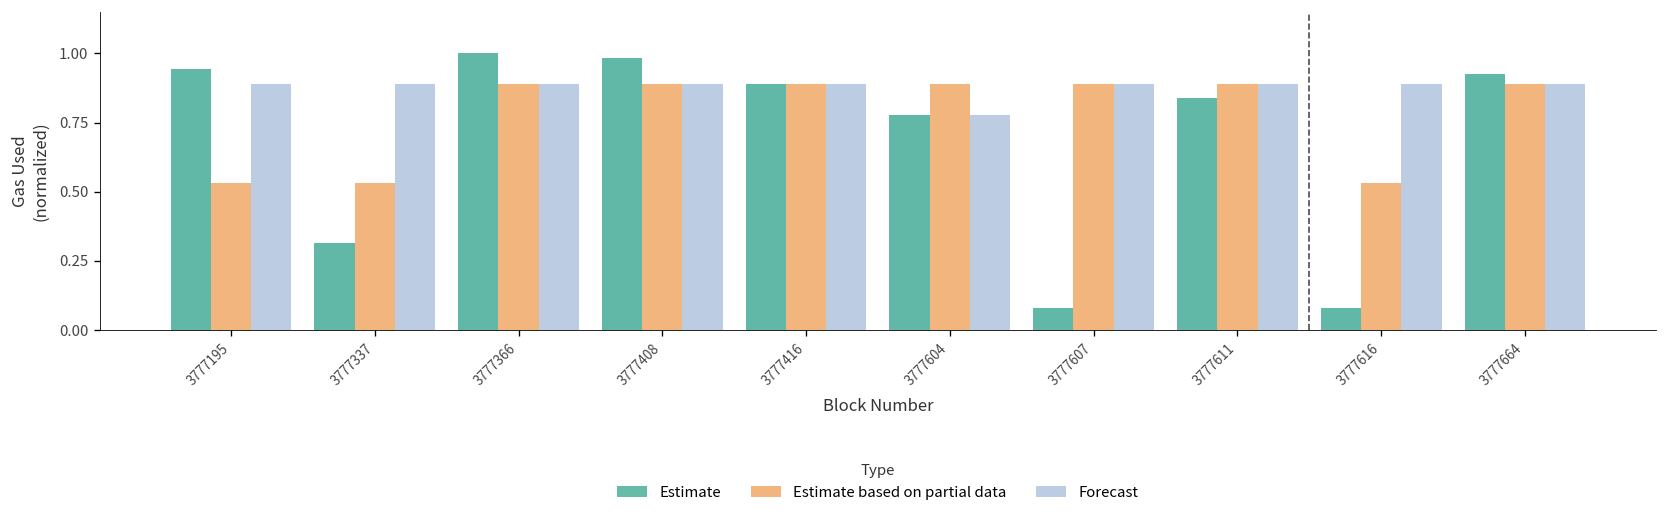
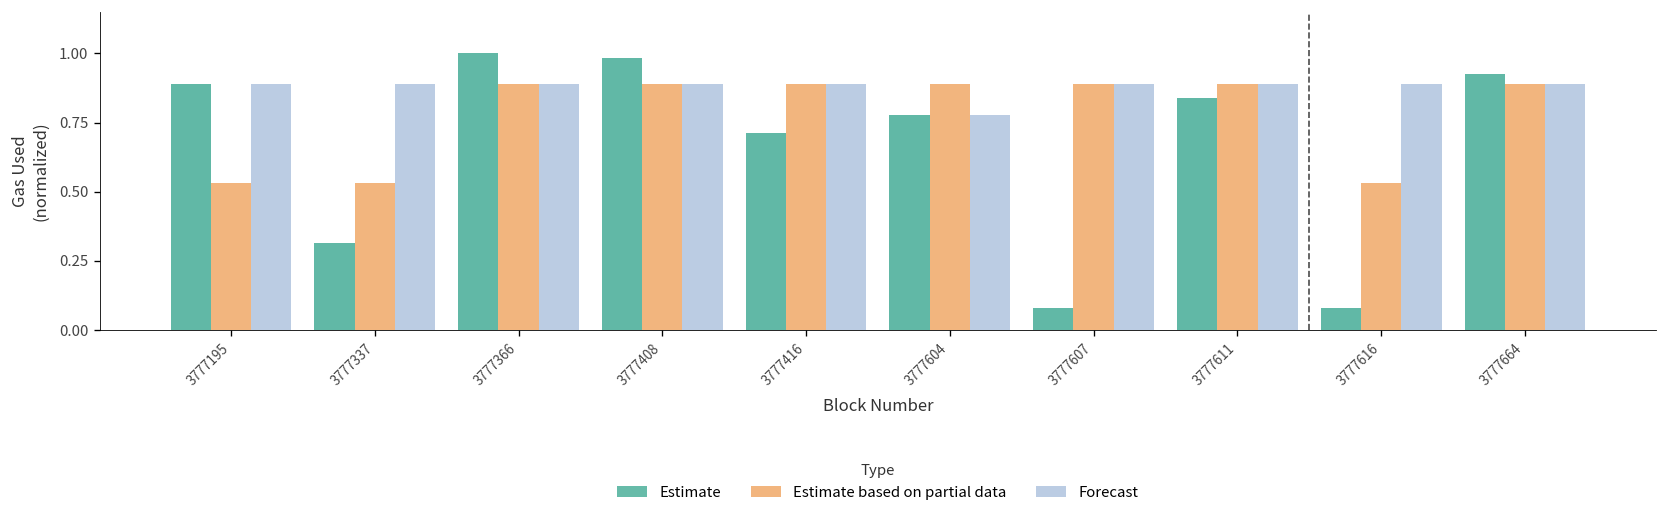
Estimate, 3777195: 0.94 -> 0.89
Estimate, 3777416: 0.89 -> 0.71
